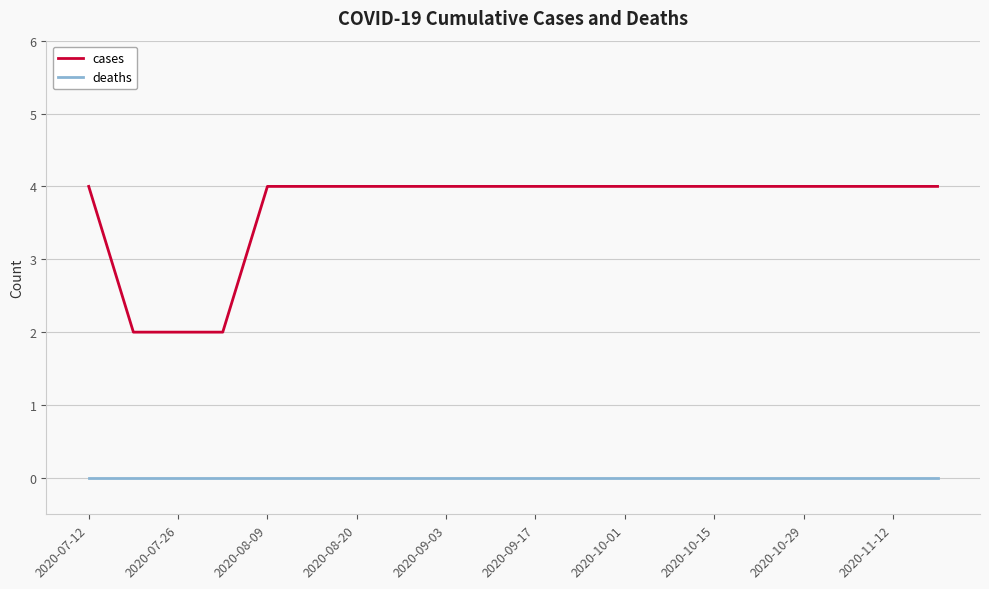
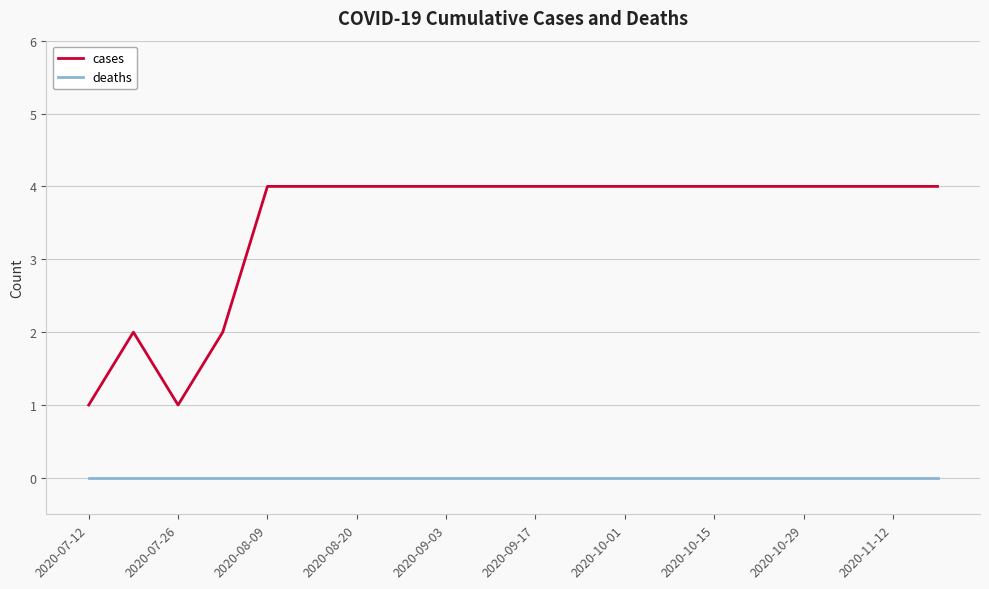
cases, 2020-07-12: 4 -> 1
cases, 2020-07-26: 2 -> 1
